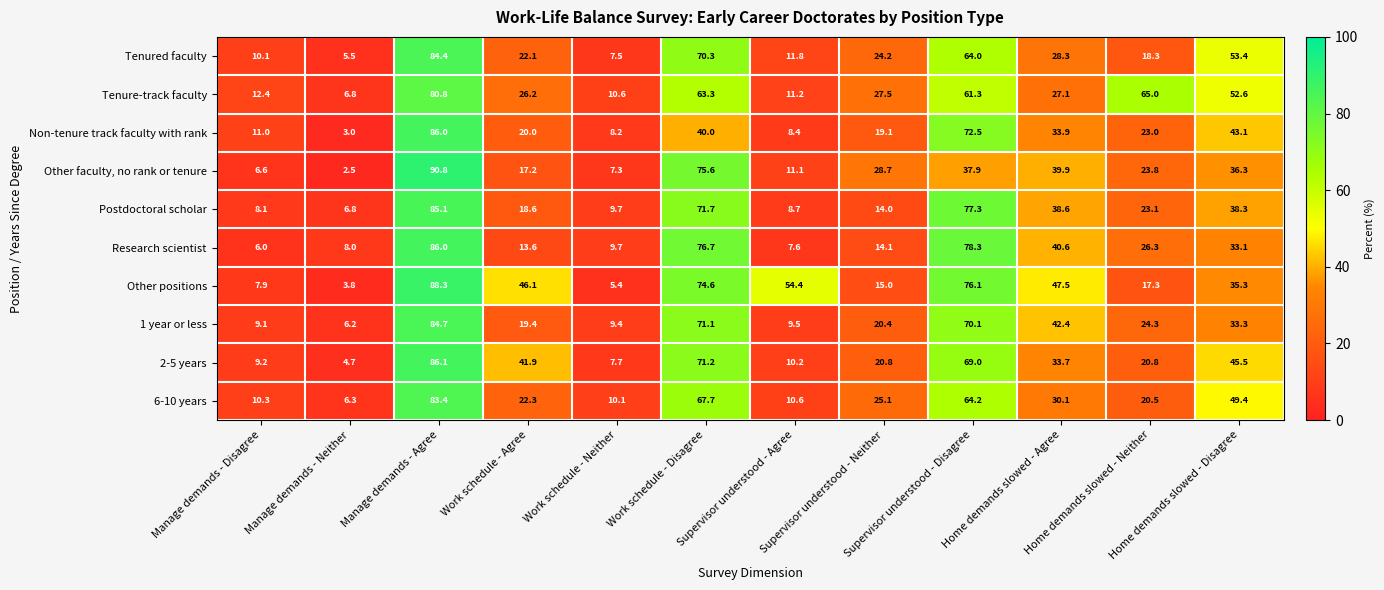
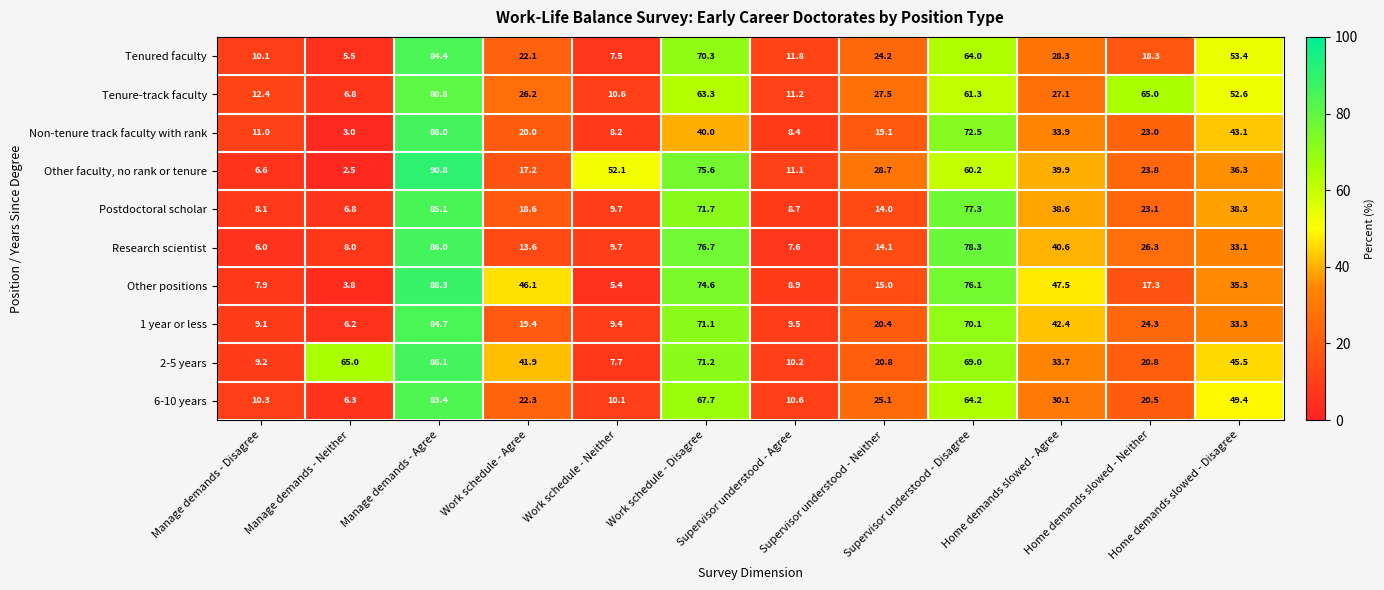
Other faculty, no rank or tenure, Work schedule - Neither: 7.3 -> 52.1
Other faculty, no rank or tenure, Supervisor understood - Disagree: 37.9 -> 60.2
Other positions, Supervisor understood - Agree: 54.4 -> 8.9
2-5 years, Manage demands - Neither: 4.7 -> 65.0
